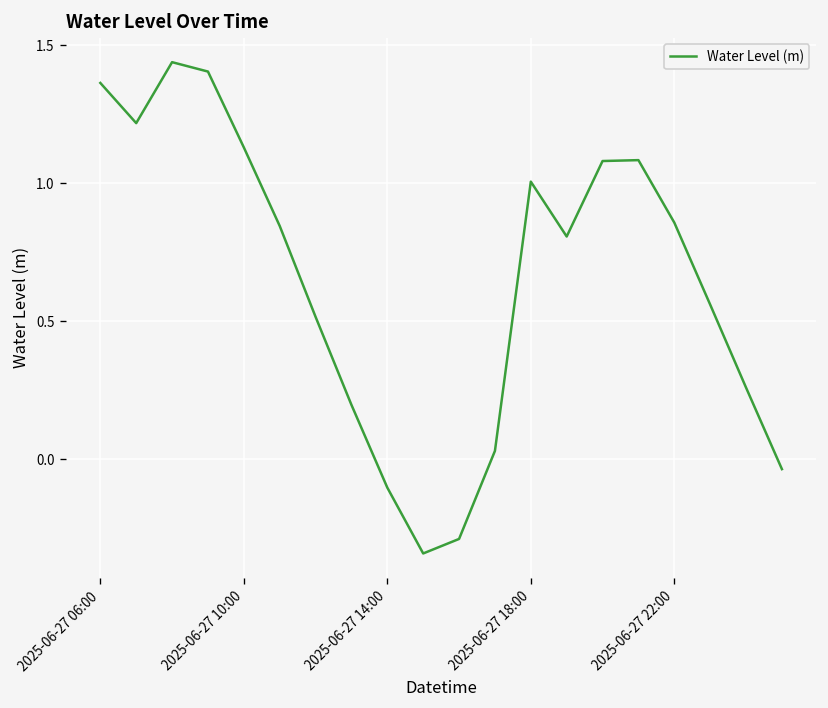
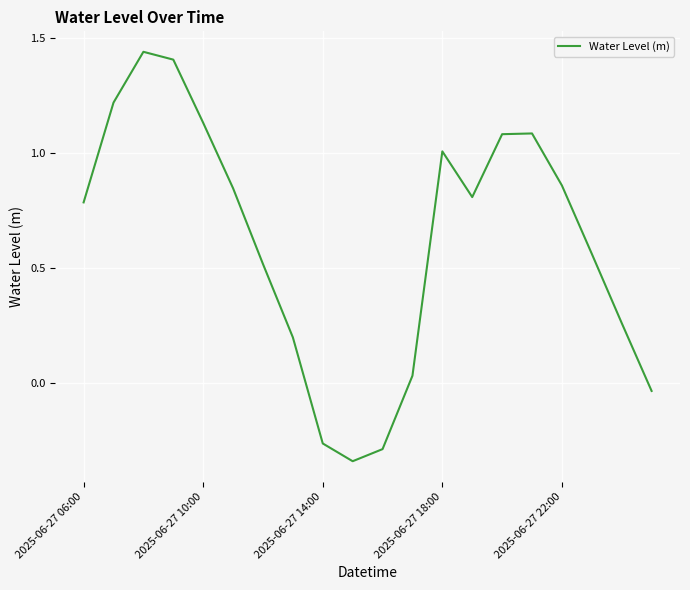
2025-06-27 06:00: 1.36 -> 0.78
2025-06-27 14:00: -0.10 -> -0.26
